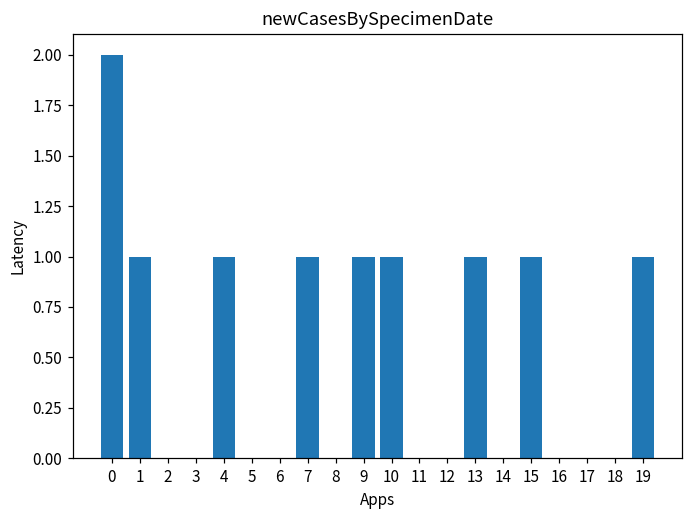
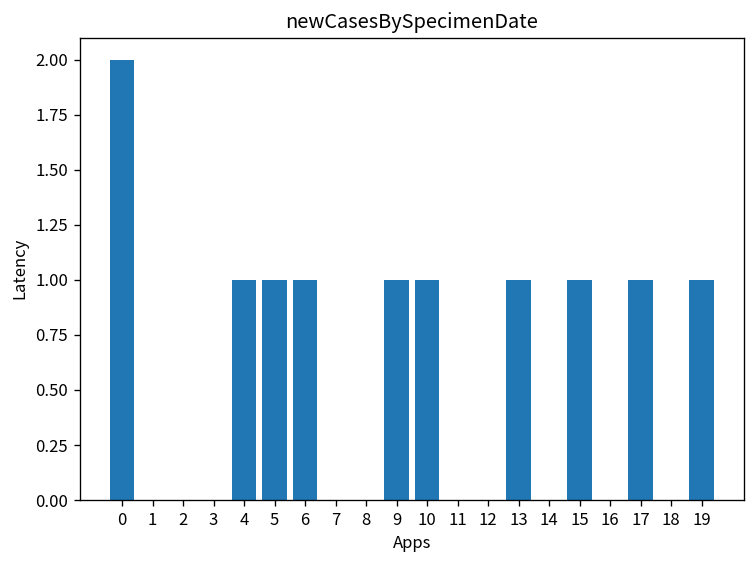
1: 1 -> 0
5: 0 -> 1
6: 0 -> 1
7: 1 -> 0
17: 0 -> 1
